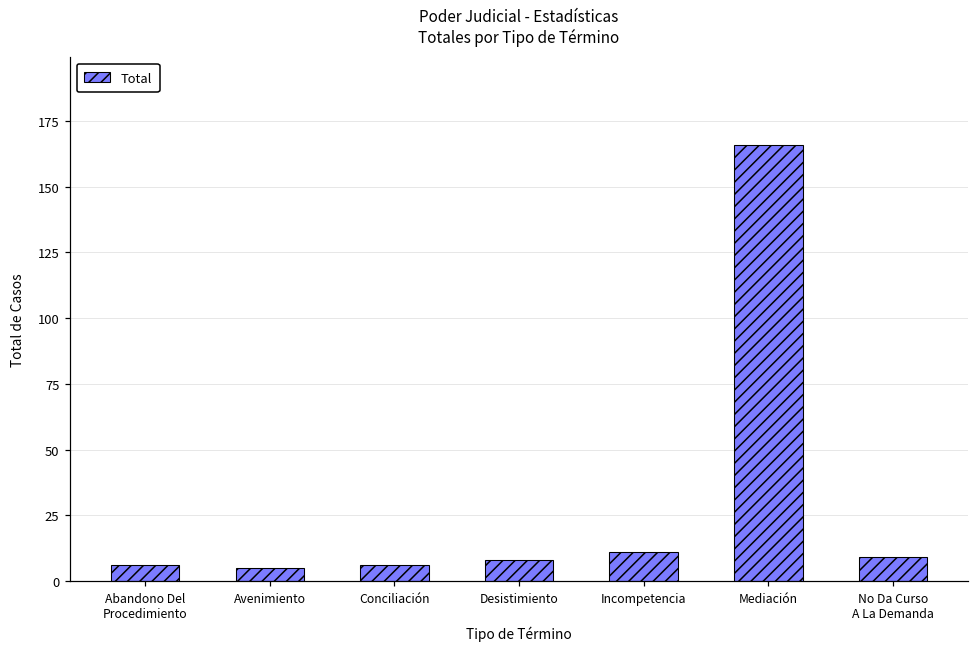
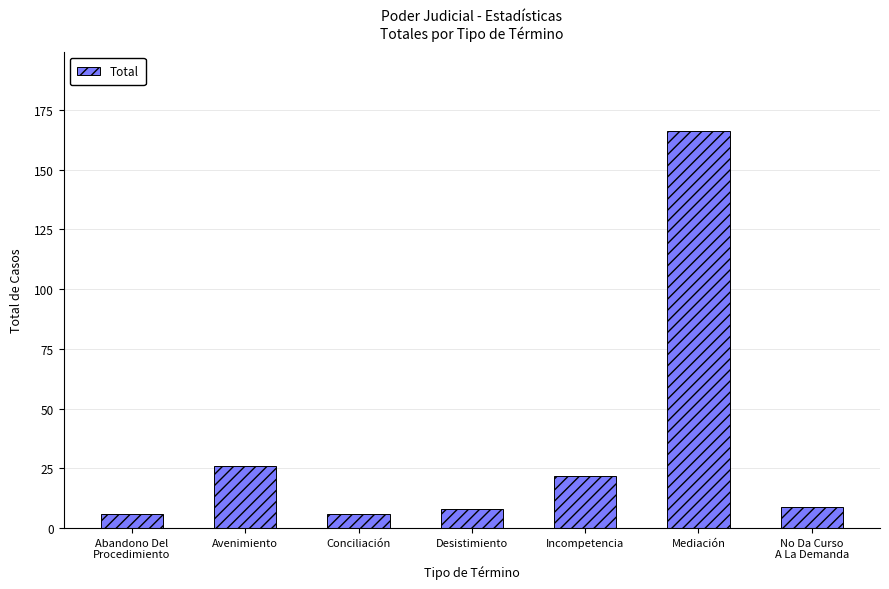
Avenimiento: 5 -> 26
Incompetencia: 11 -> 22
